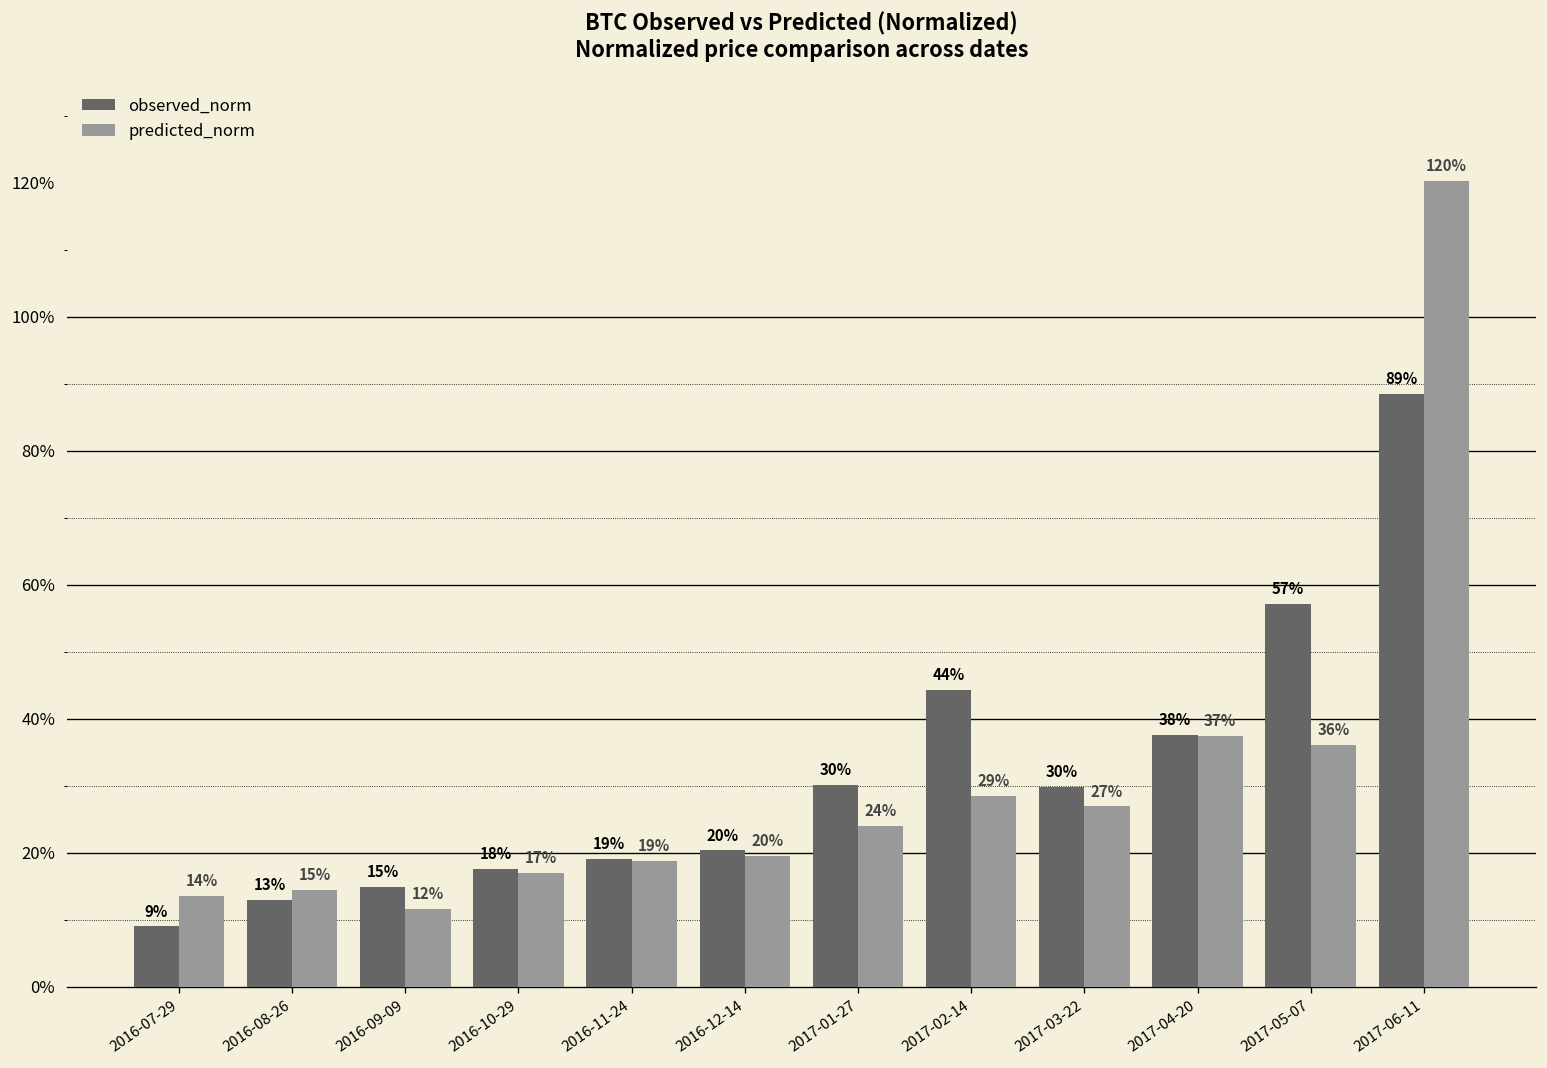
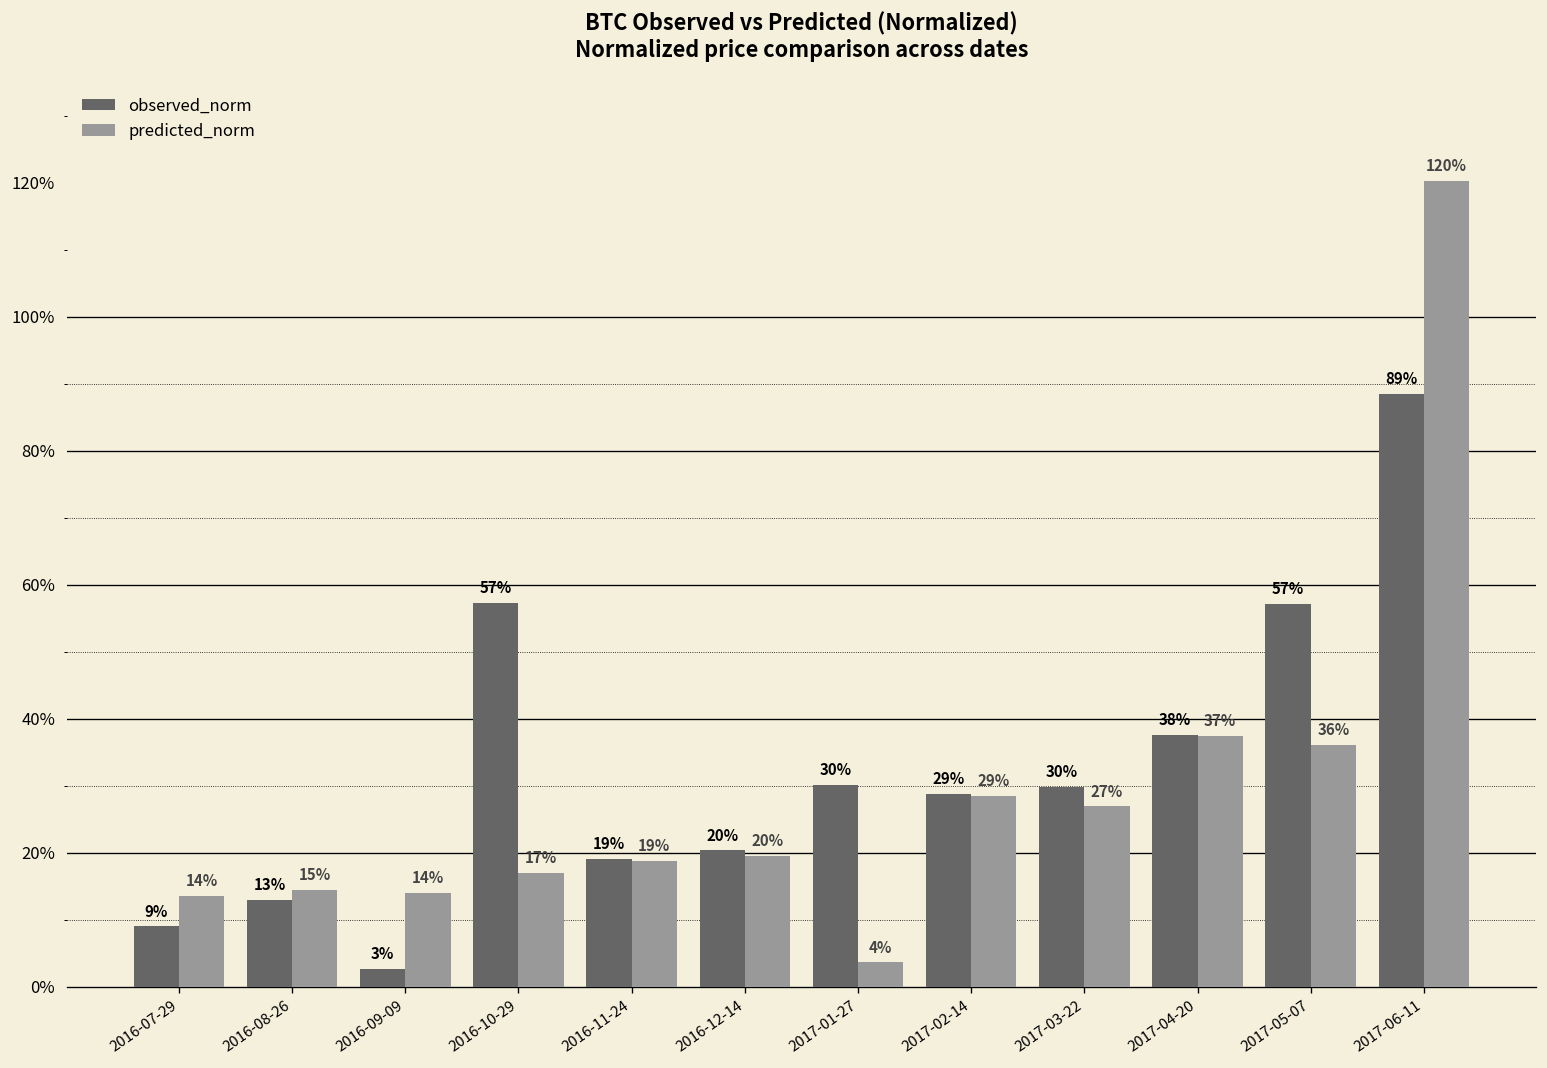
observed_norm, 2016-09-09: 15% -> 3%
predicted_norm, 2016-09-09: 12% -> 14%
observed_norm, 2016-10-29: 18% -> 57%
predicted_norm, 2017-01-27: 24% -> 4%
observed_norm, 2017-02-14: 44% -> 29%
